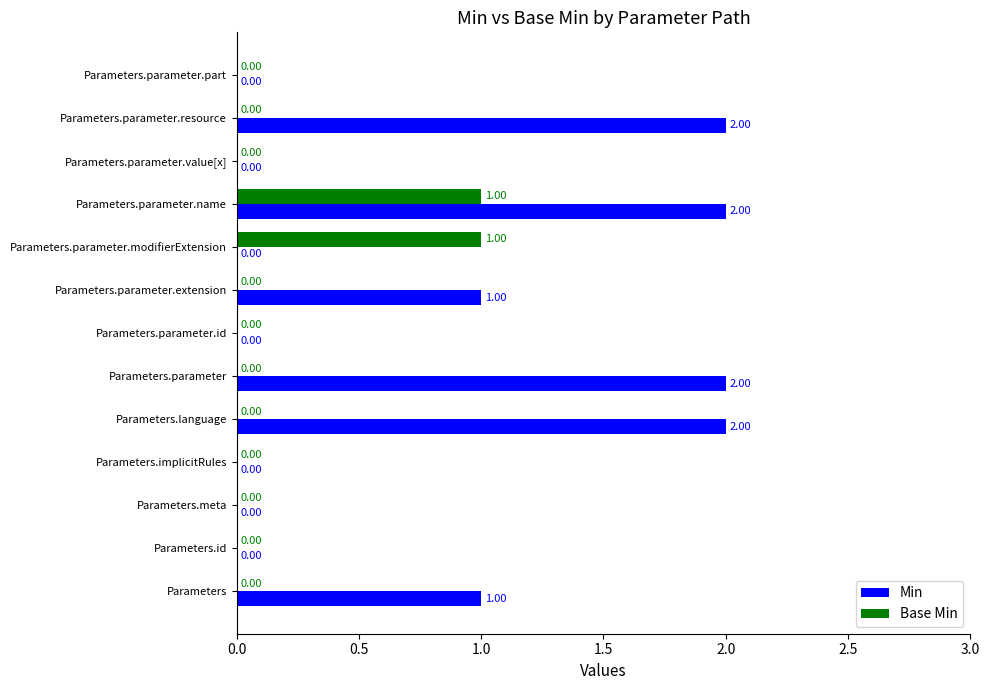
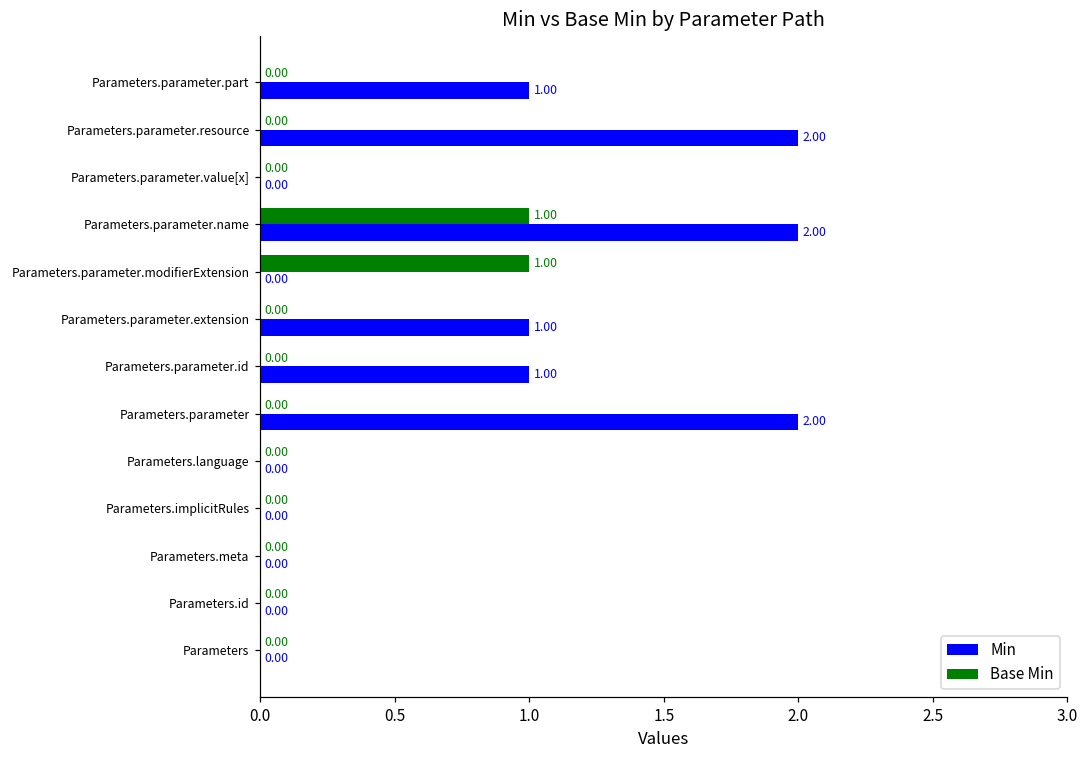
Min, Parameters.parameter.part: 0.00 -> 1.00
Min, Parameters.parameter.id: 0.00 -> 1.00
Min, Parameters.language: 2.00 -> 0.00
Min, Parameters: 1.00 -> 0.00
